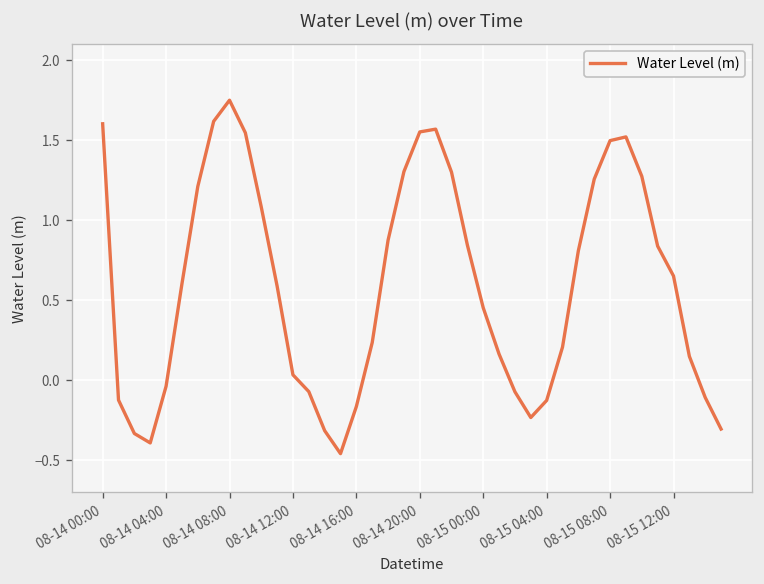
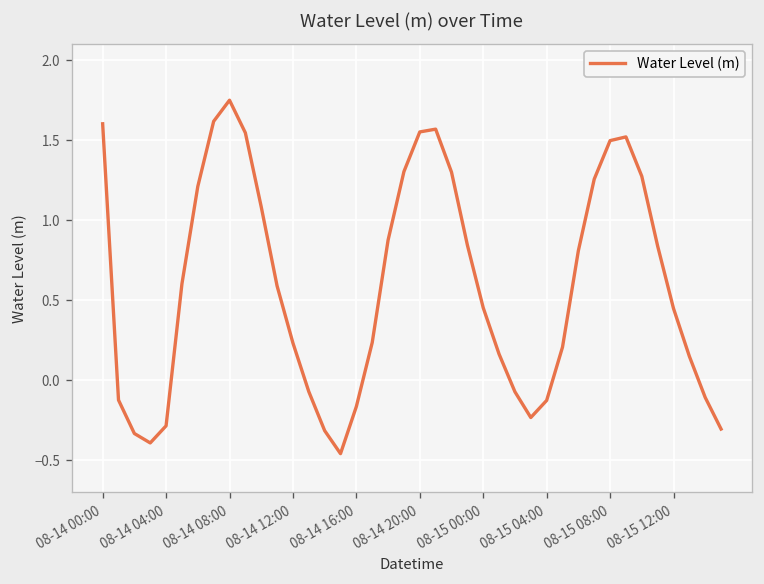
08-14 04:00: -0.04 -> -0.28
08-14 12:00: 0.03 -> 0.23
08-15 12:00: 0.65 -> 0.45
